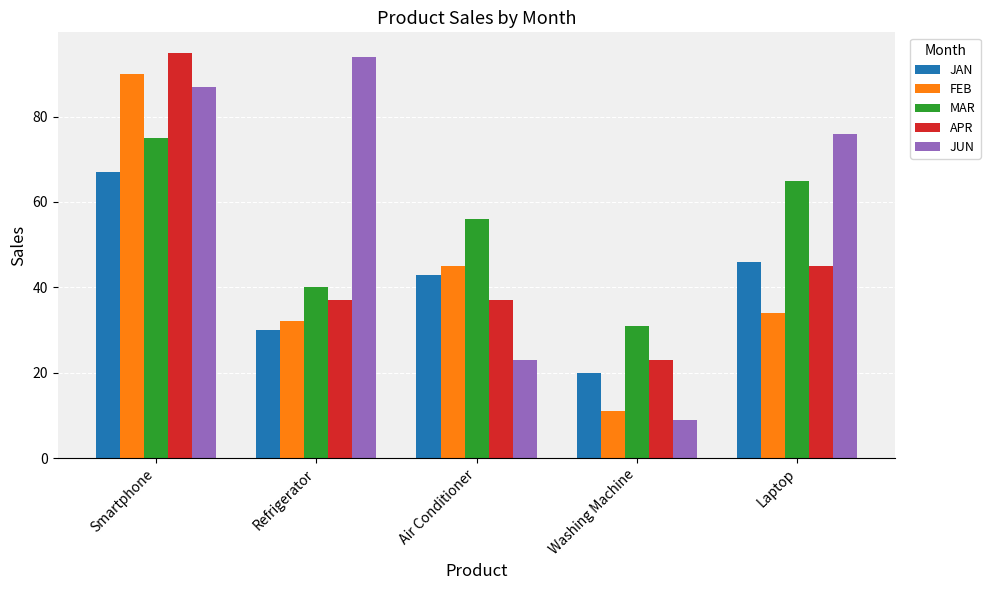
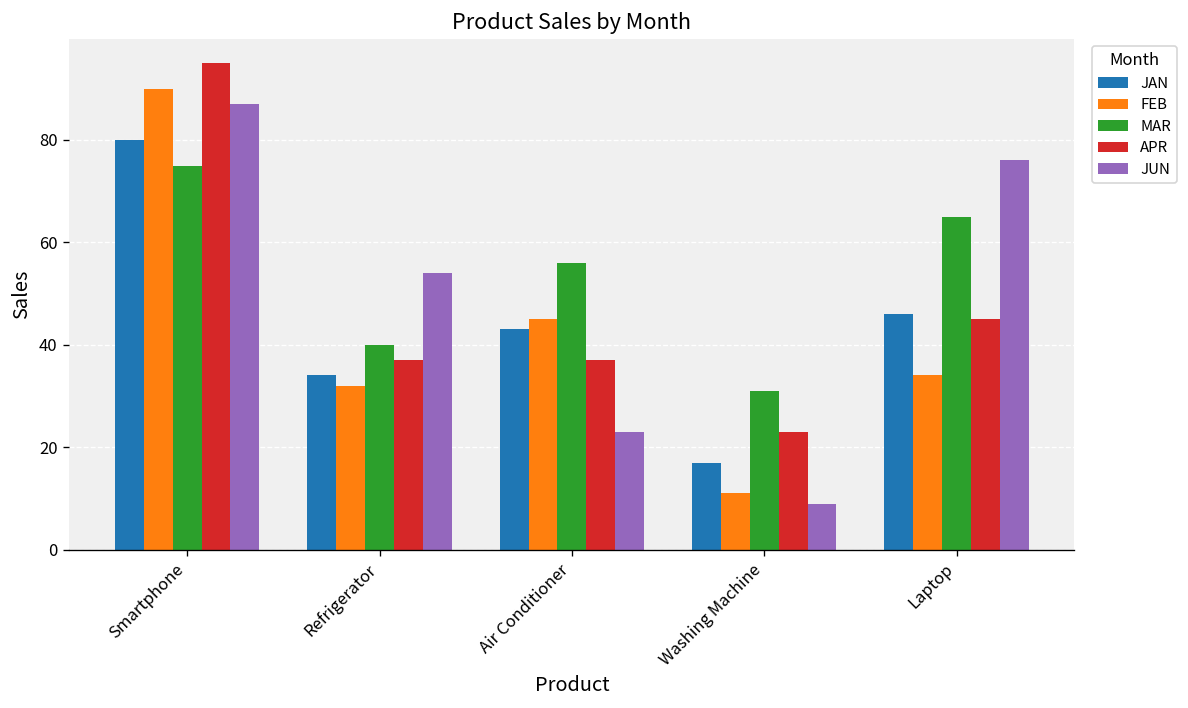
JAN, Smartphone: 67 -> 80
JAN, Refrigerator: 30 -> 34
JUN, Refrigerator: 94 -> 54
JAN, Washing Machine: 20 -> 17
